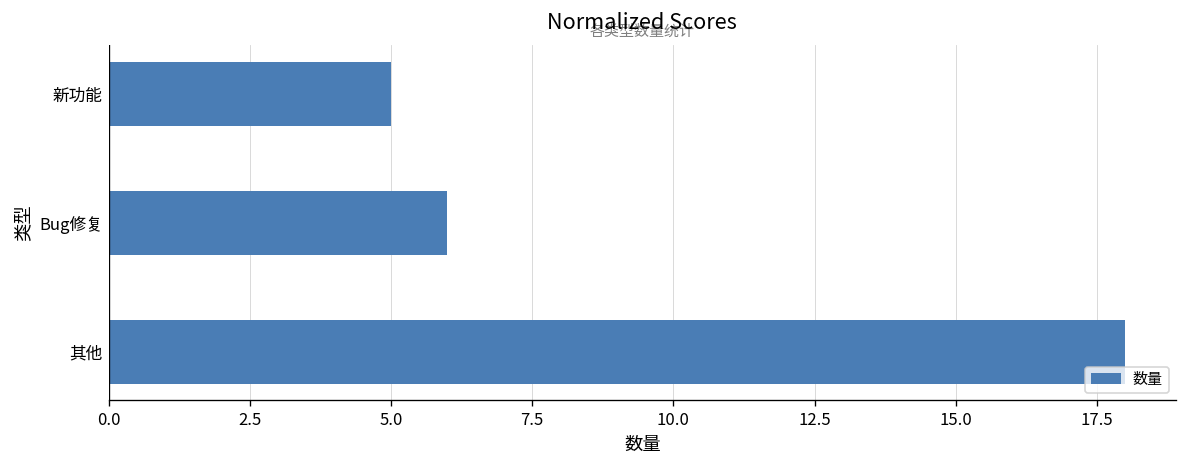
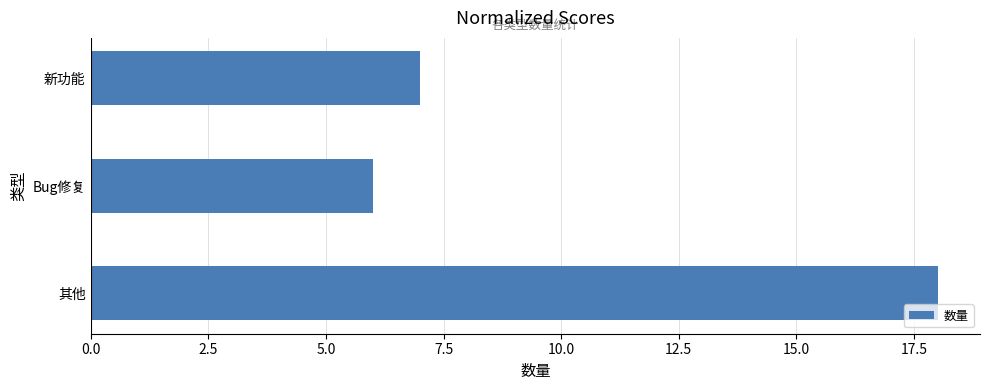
新功能: 5 -> 7
